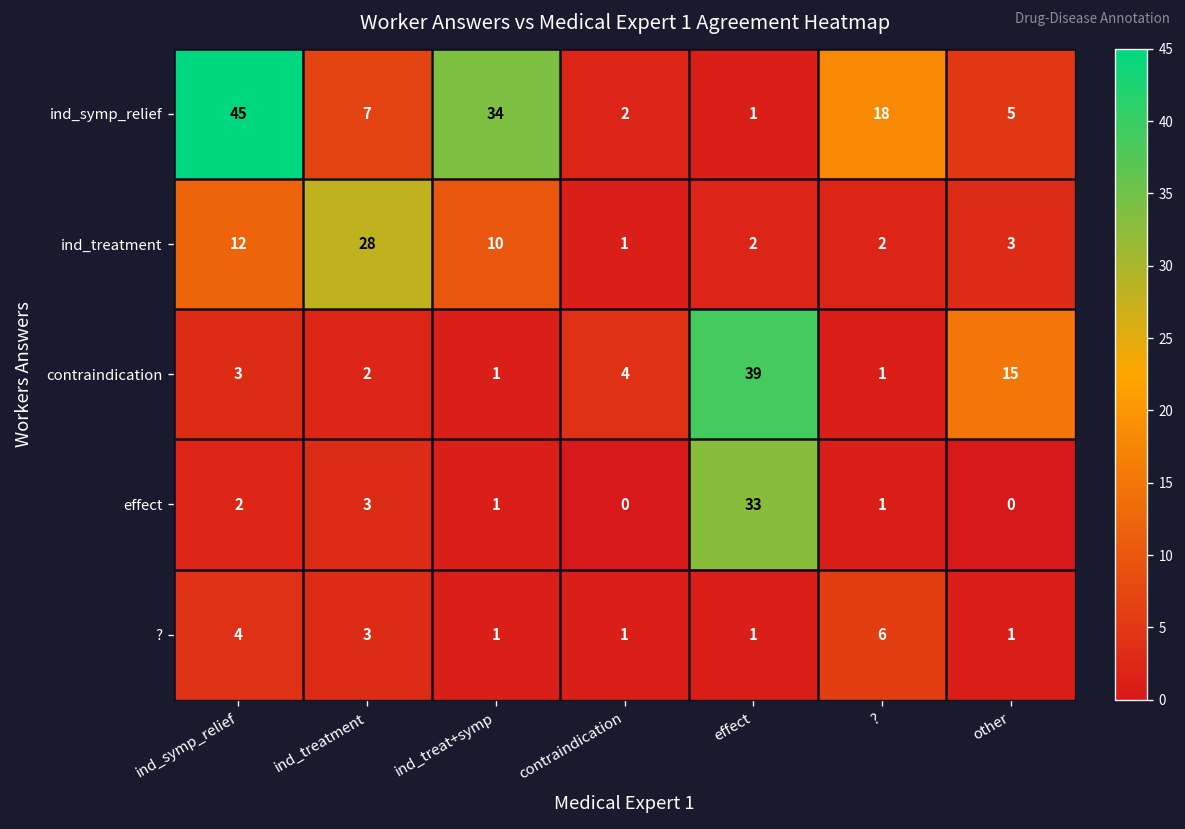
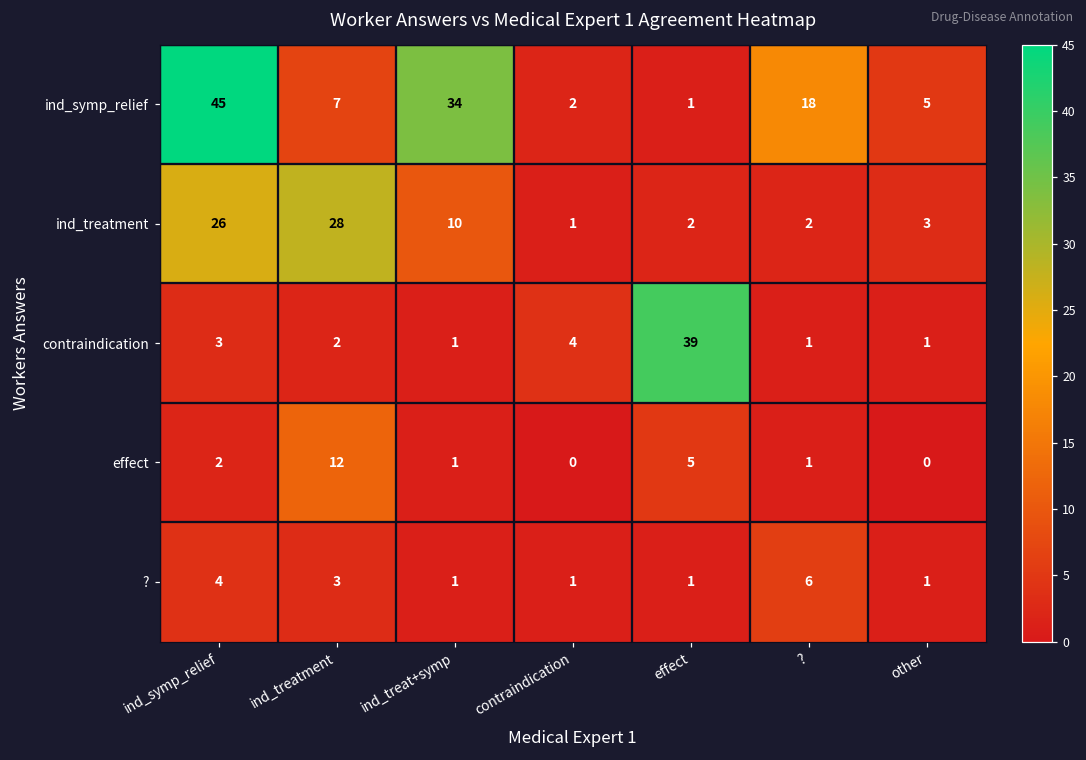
ind_treatment, ind_symp_relief: 12 -> 26
contraindication, other: 15 -> 1
effect, ind_treatment: 3 -> 12
effect, effect: 33 -> 5
